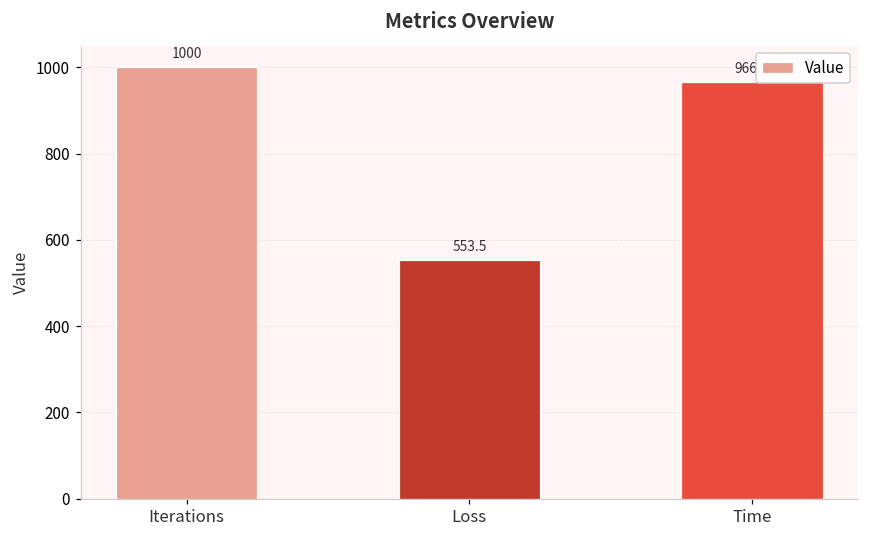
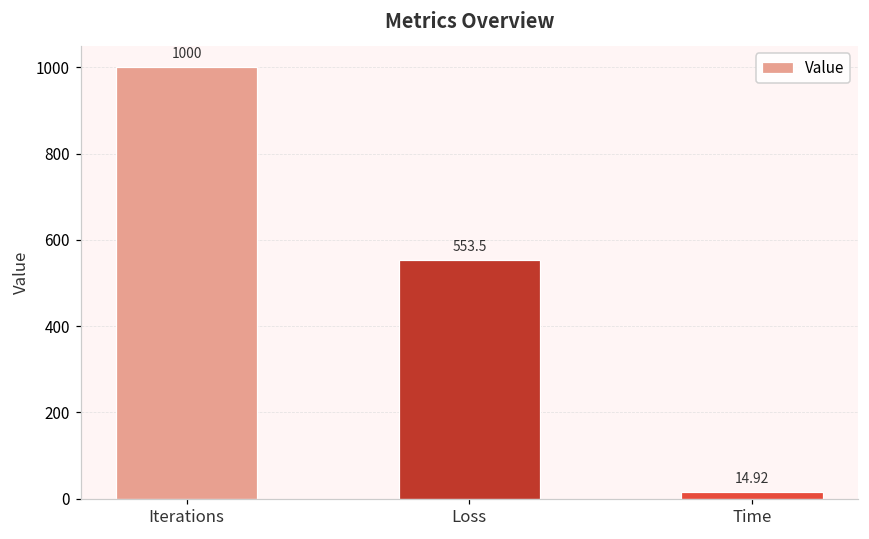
Time: 970 -> 10
